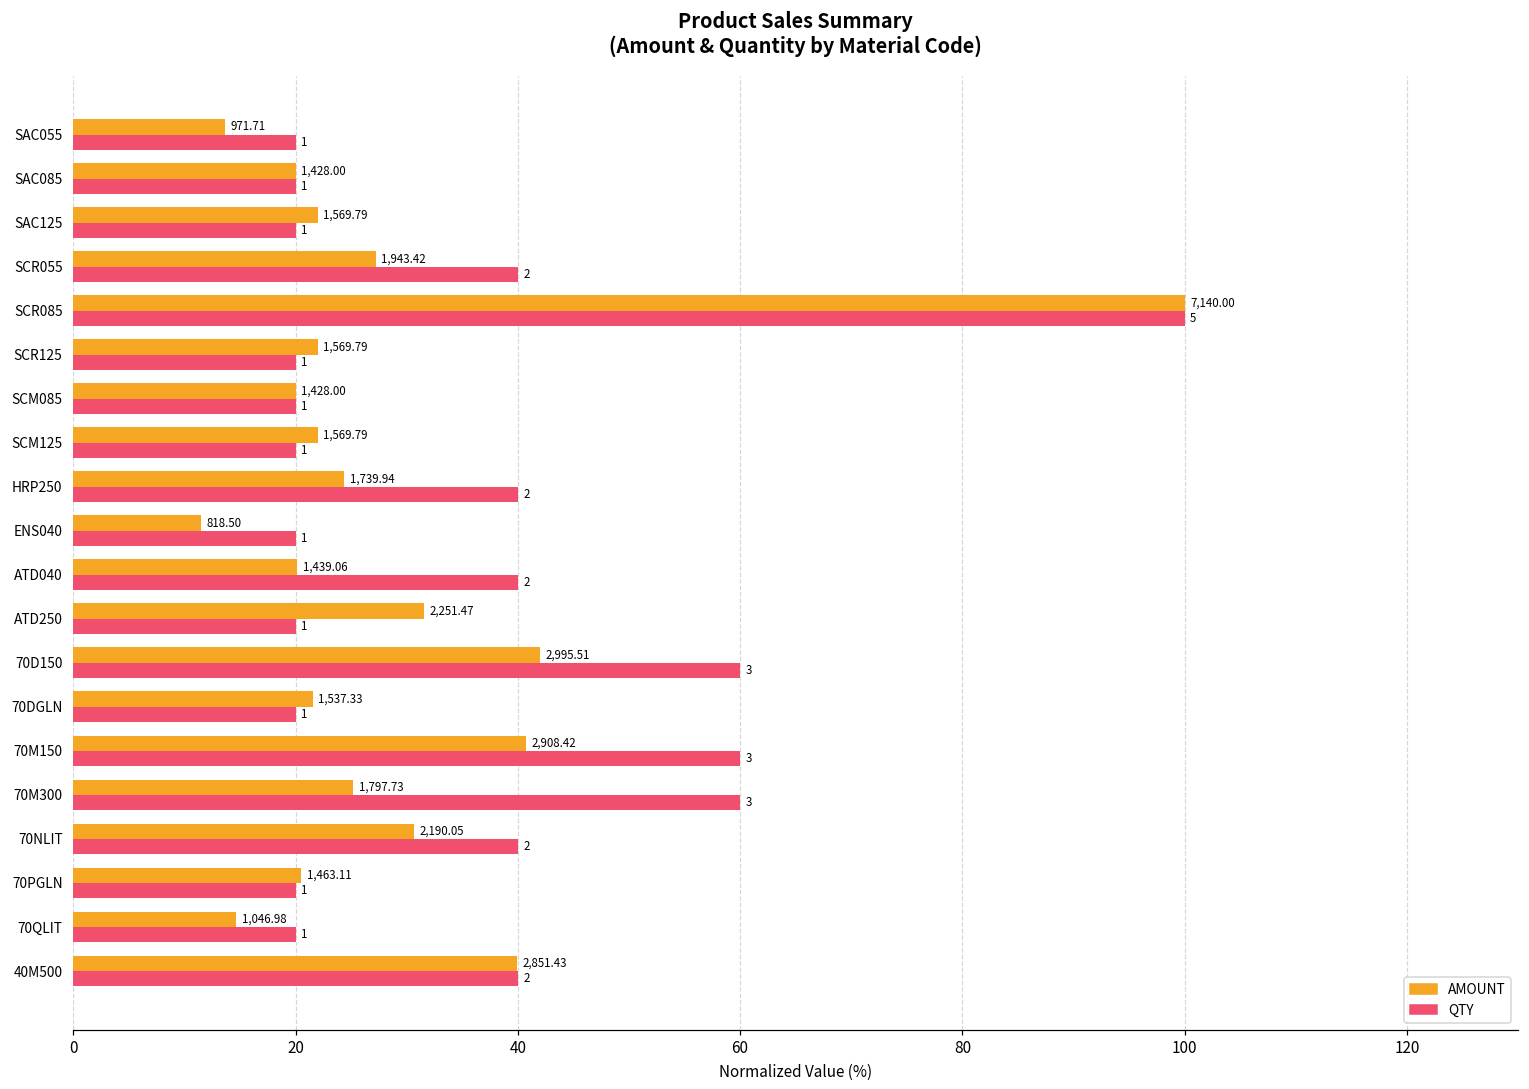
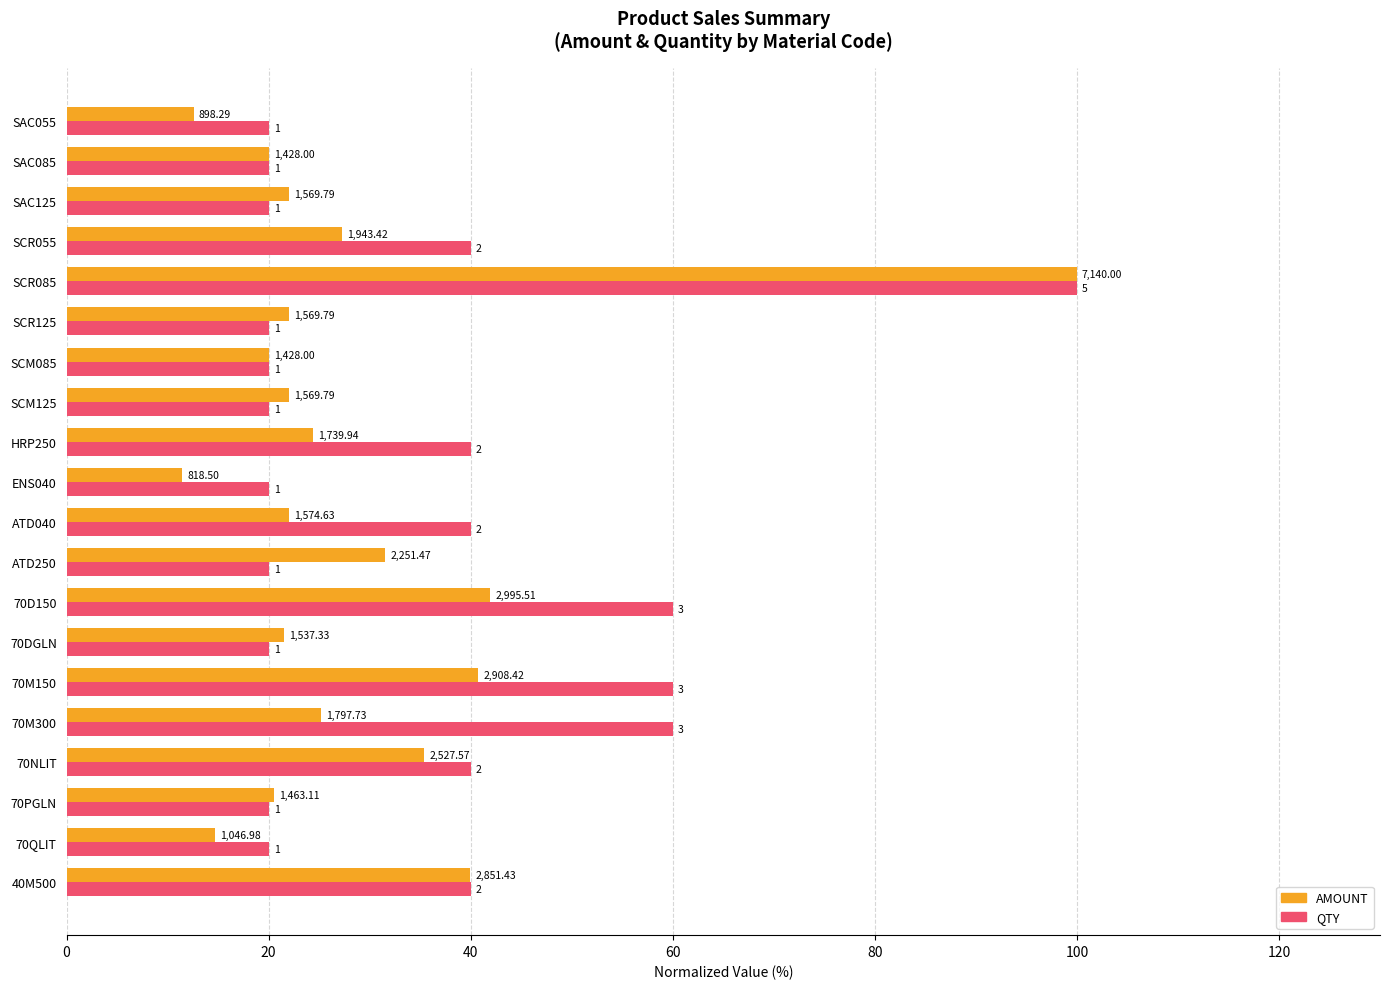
AMOUNT, SAC055: 971.71 -> 898.29
AMOUNT, ATD040: 1,439.06 -> 1,574.63
AMOUNT, 70NLIT: 2,190.05 -> 2,527.57
